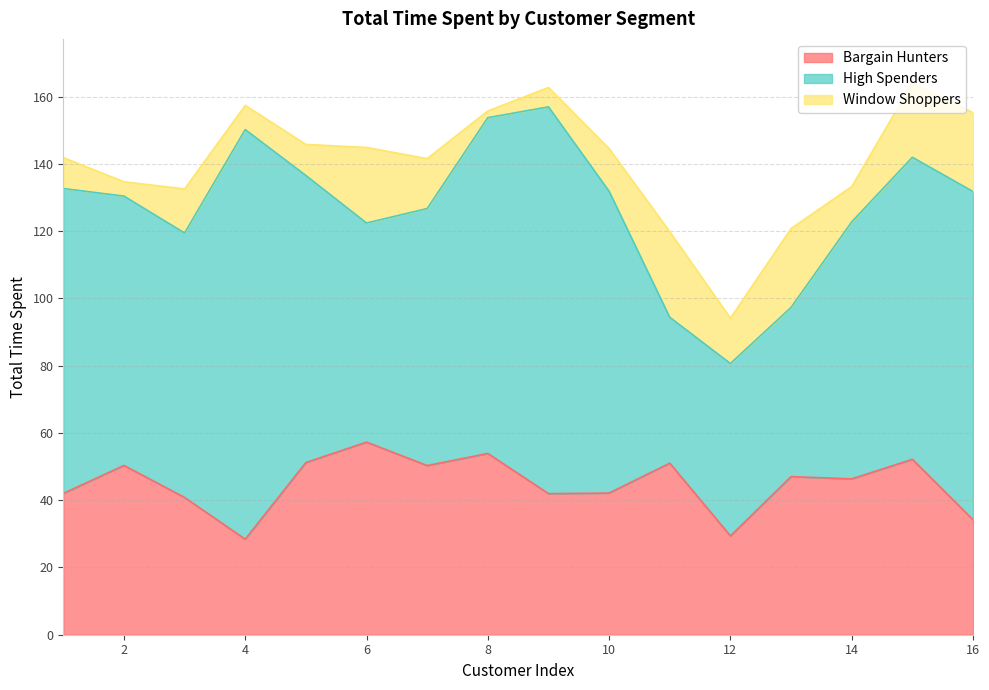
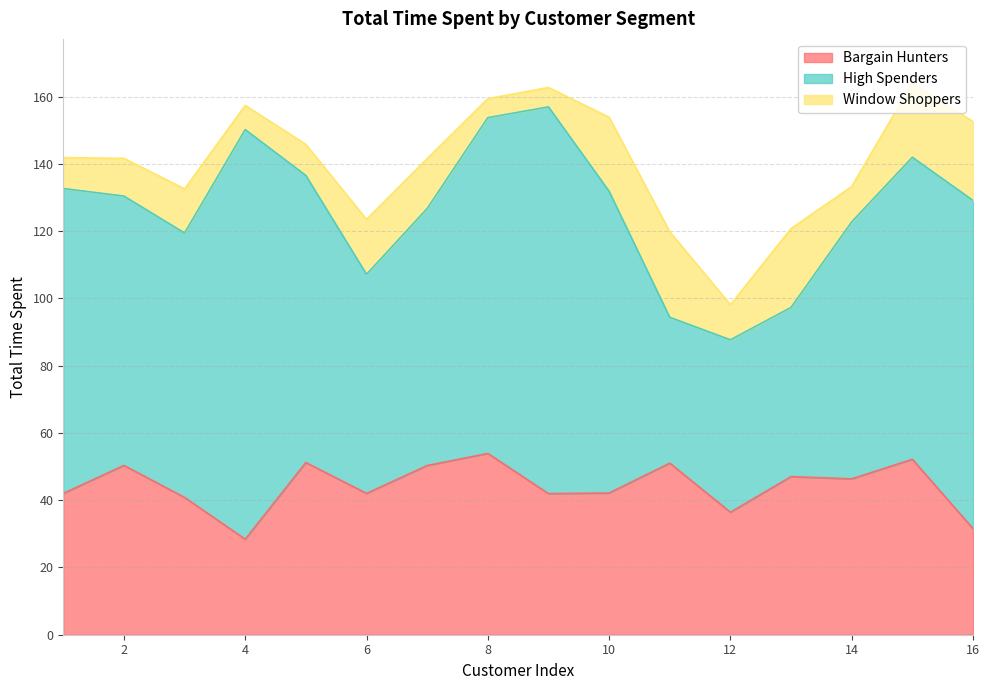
Window Shoppers, 2: 4 -> 11
Bargain Hunters, 6: 57 -> 42
Window Shoppers, 6: 22 -> 16
Window Shoppers, 8: 2 -> 6
Window Shoppers, 10: 13 -> 22
Bargain Hunters, 12: 29 -> 36
Window Shoppers, 12: 13 -> 10
Bargain Hunters, 16: 34 -> 32
